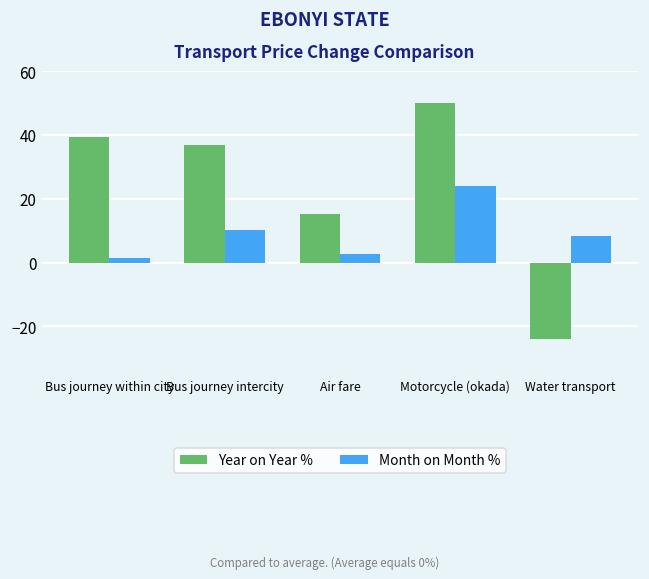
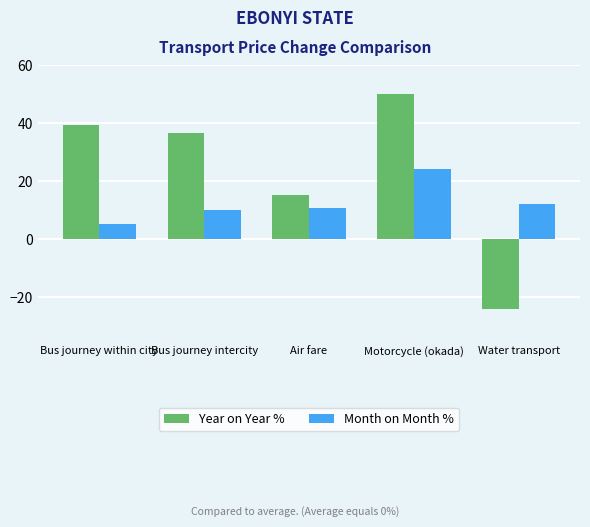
Month on Month %, Bus journey within city: 1 -> 5
Month on Month %, Air fare: 3 -> 11
Month on Month %, Water transport: 8 -> 12
